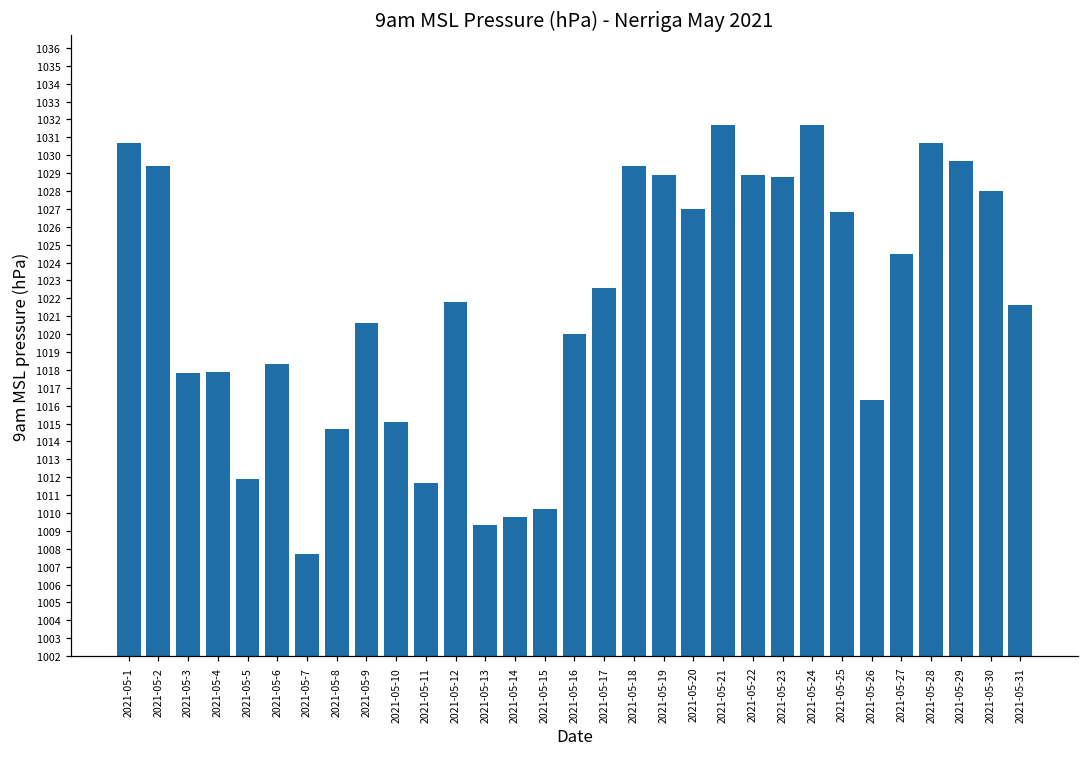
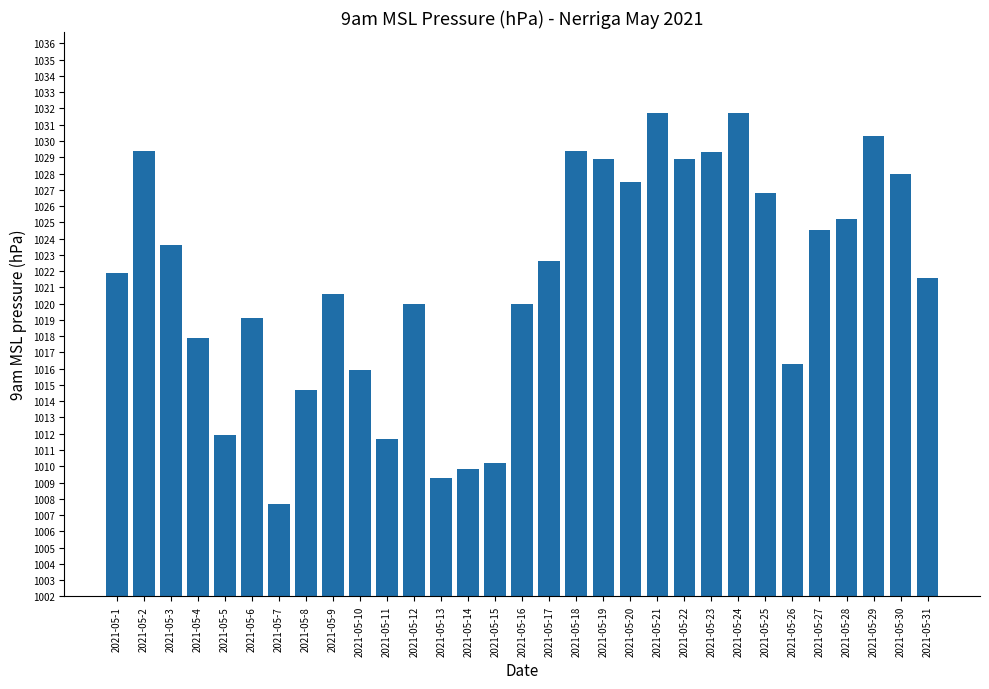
2021-05-1: 1030.7 -> 1021.9
2021-05-3: 1017.8 -> 1023.6
2021-05-6: 1018.3 -> 1019.1
2021-05-10: 1015.1 -> 1015.9
2021-05-12: 1021.8 -> 1020.0
2021-05-20: 1027.0 -> 1027.5
2021-05-23: 1028.8 -> 1029.3
2021-05-28: 1030.7 -> 1025.2
2021-05-29: 1029.7 -> 1030.3
